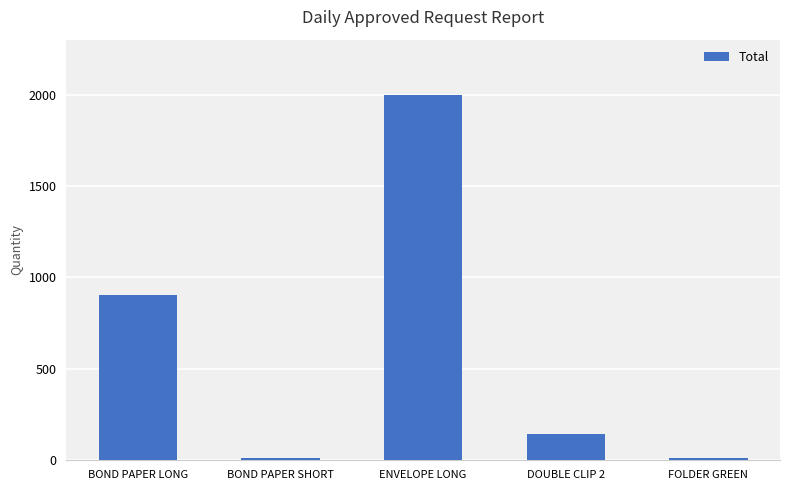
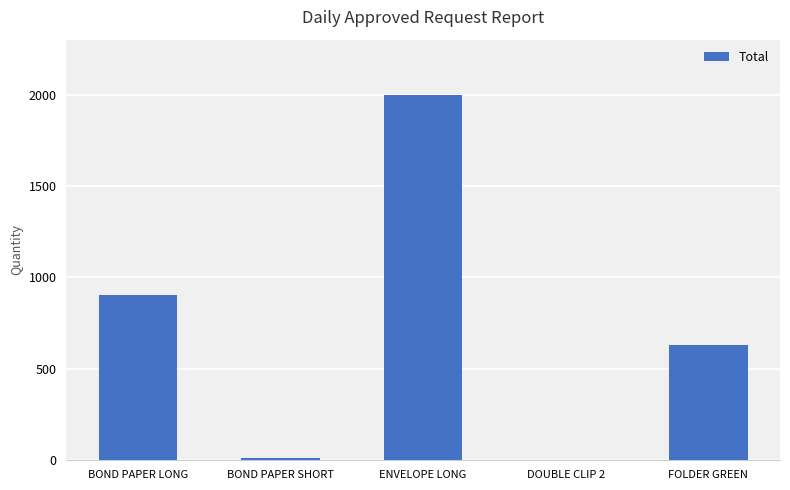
DOUBLE CLIP 2: 140 -> 0
FOLDER GREEN: 10 -> 630
